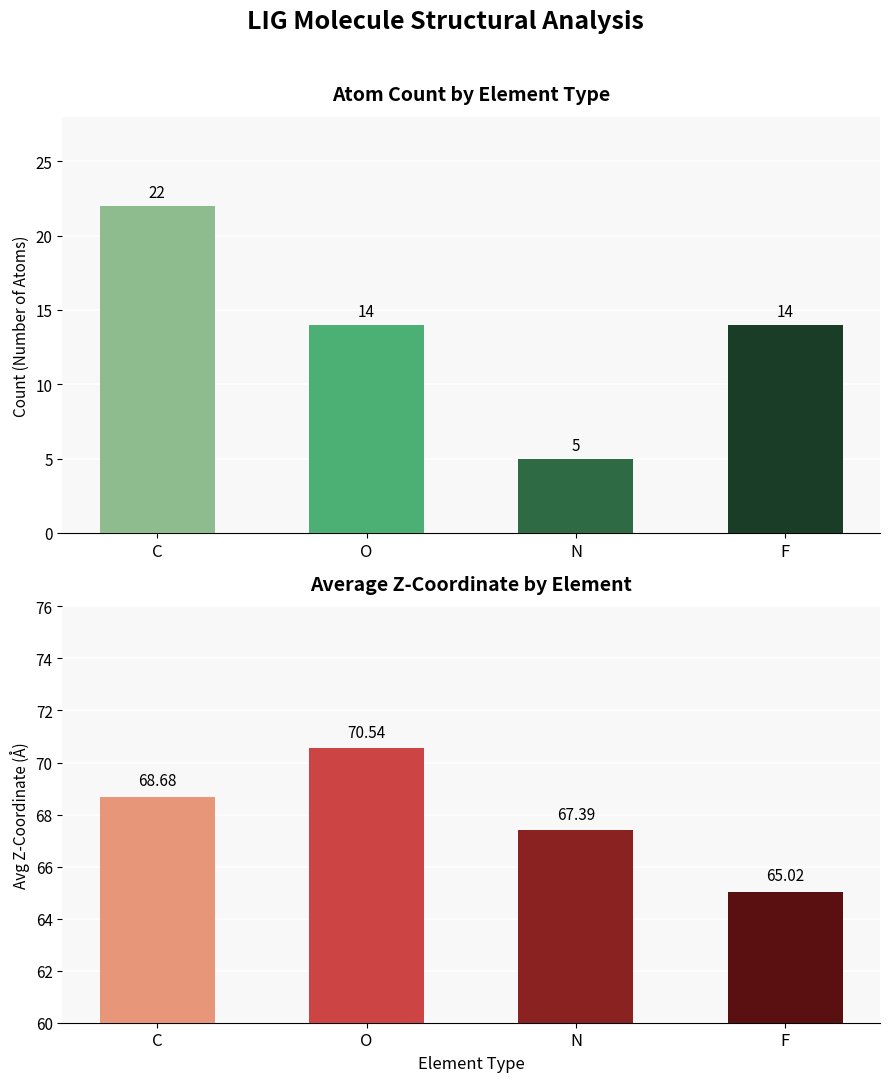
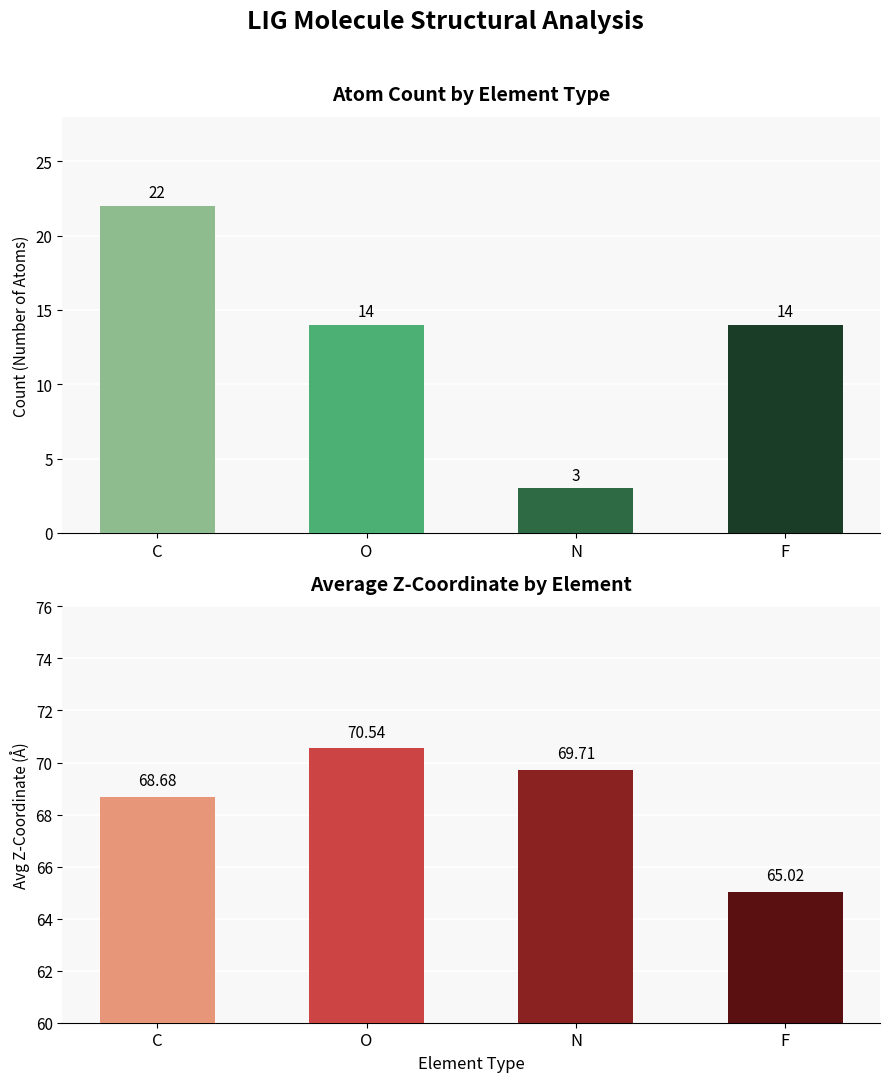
Atom Count by Element Type, N: 5 -> 3
Average Z-Coordinate by Element, N: 67.39 -> 69.71
